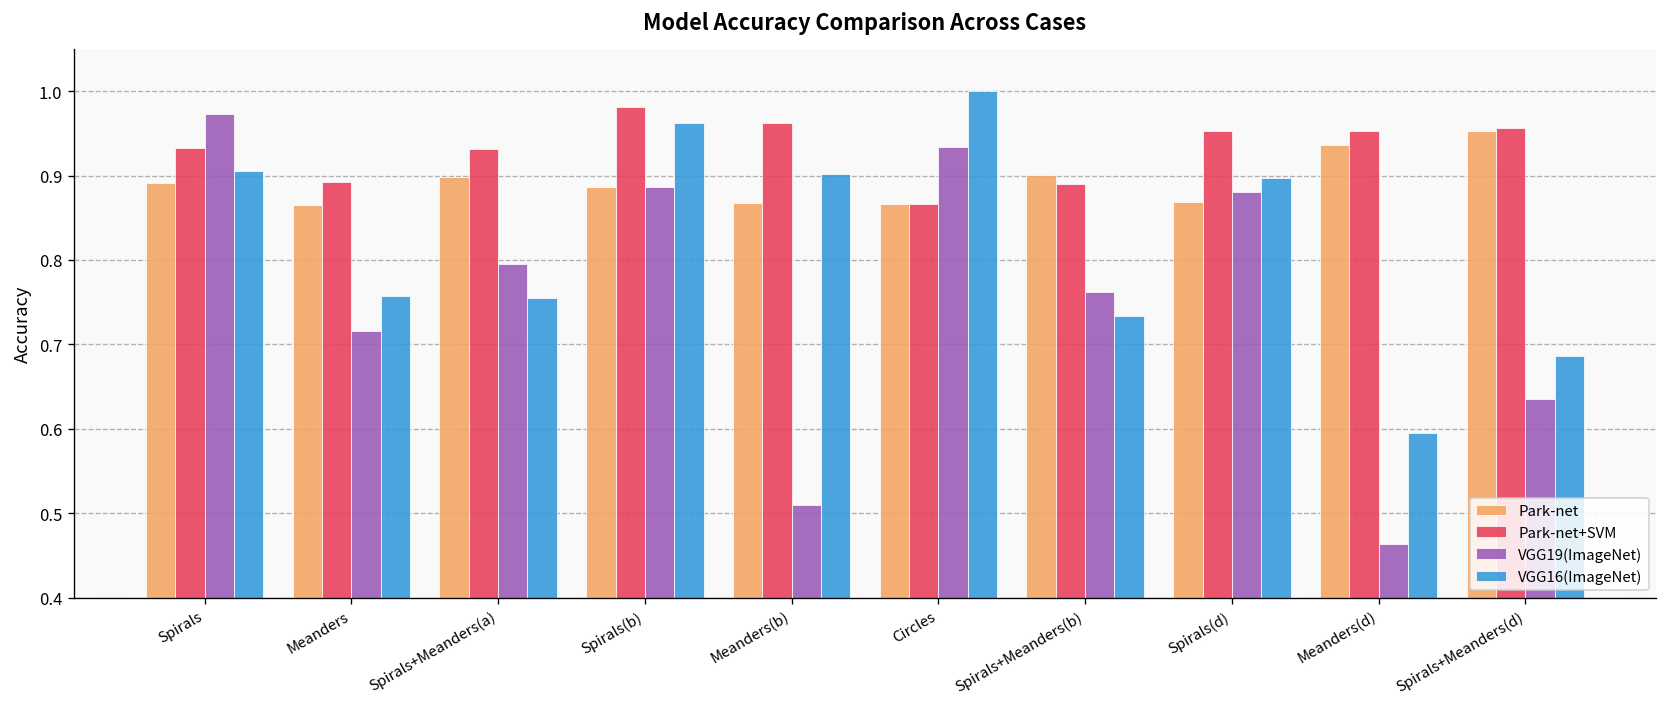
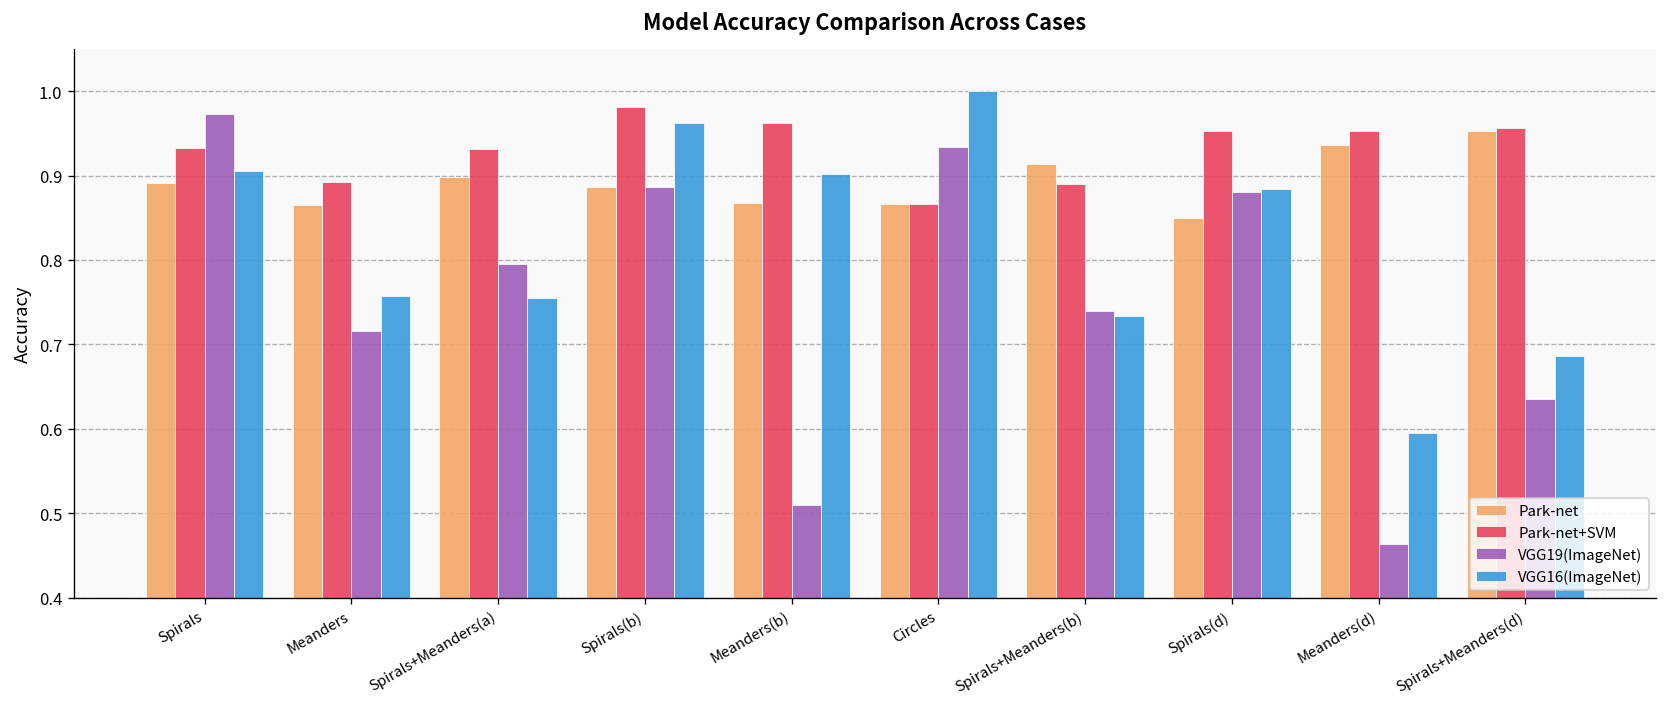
Park-net, Spirals+Meanders(b): 0.90 -> 0.91
VGG19(ImageNet), Spirals+Meanders(b): 0.76 -> 0.74
Park-net, Spirals(d): 0.87 -> 0.85
VGG16(ImageNet), Spirals(d): 0.90 -> 0.88
